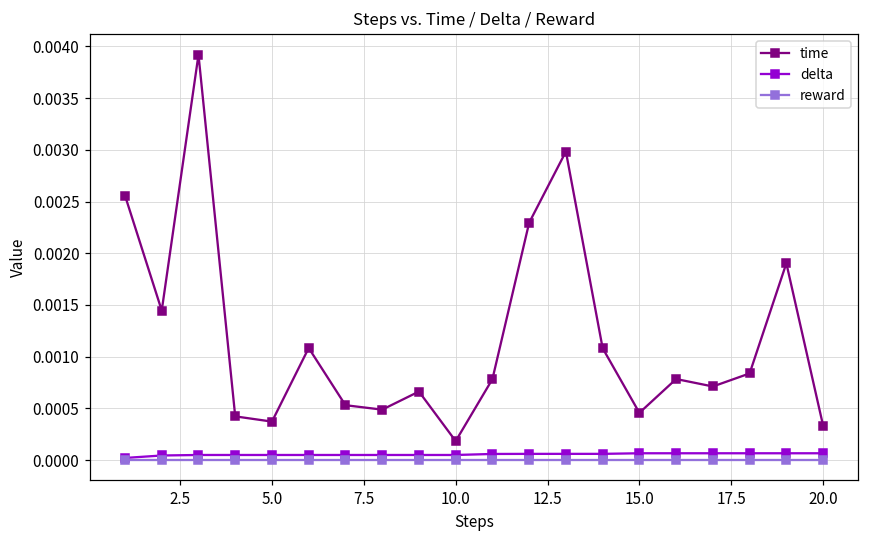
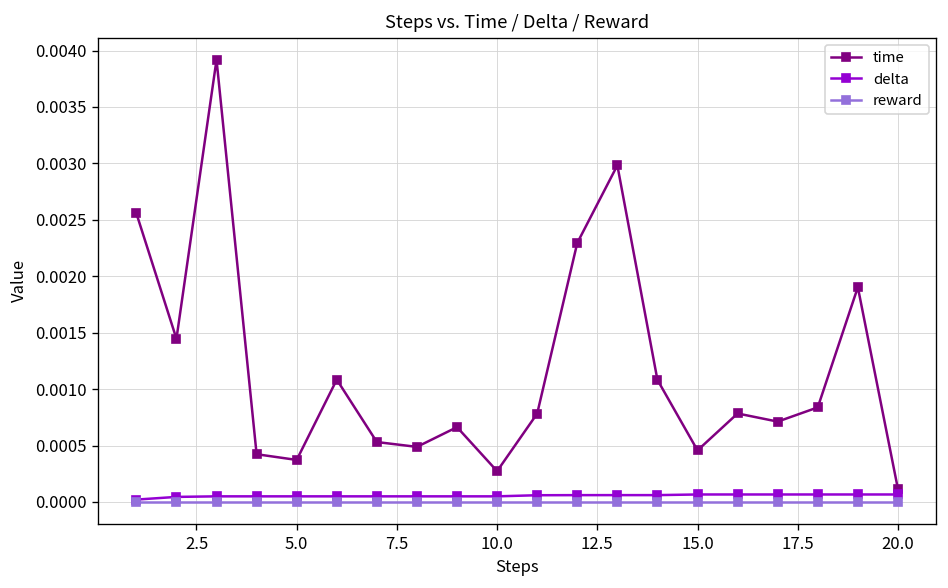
time, 10.0: 0.0002 -> 0.0003
time, 20.0: 0.0003 -> 0.0001
